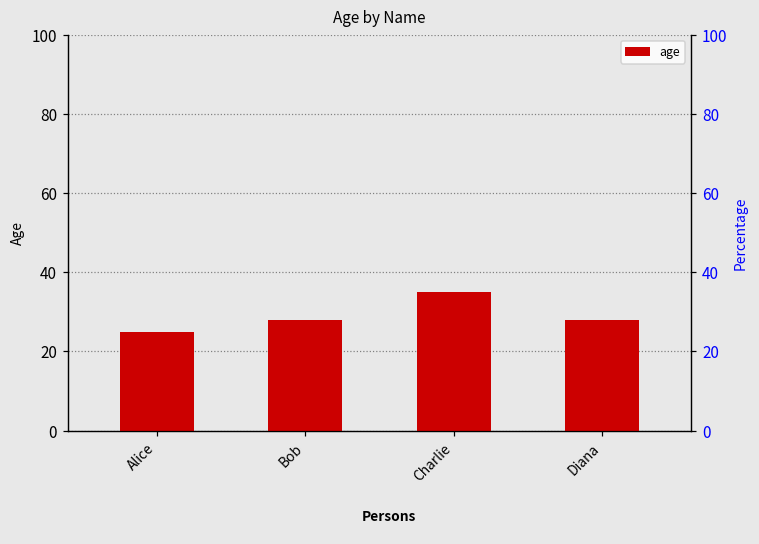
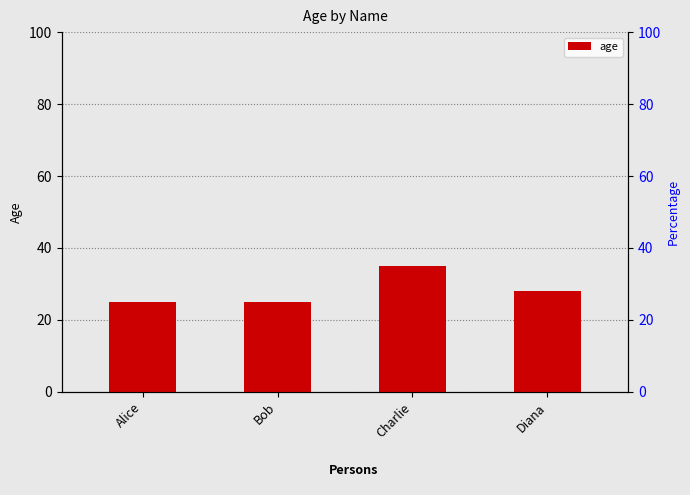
Bob: 28 -> 25
